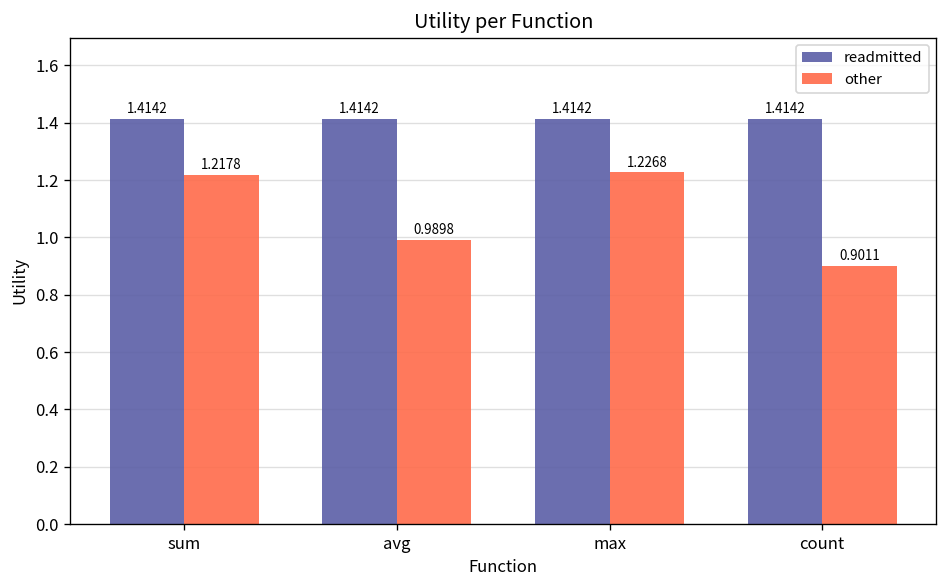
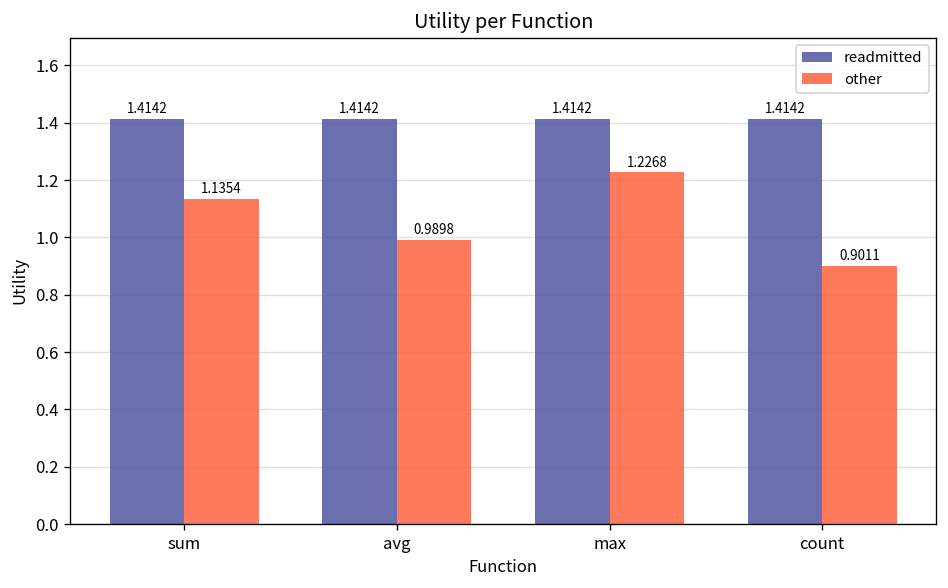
other, sum: 1.2178 -> 1.1354
